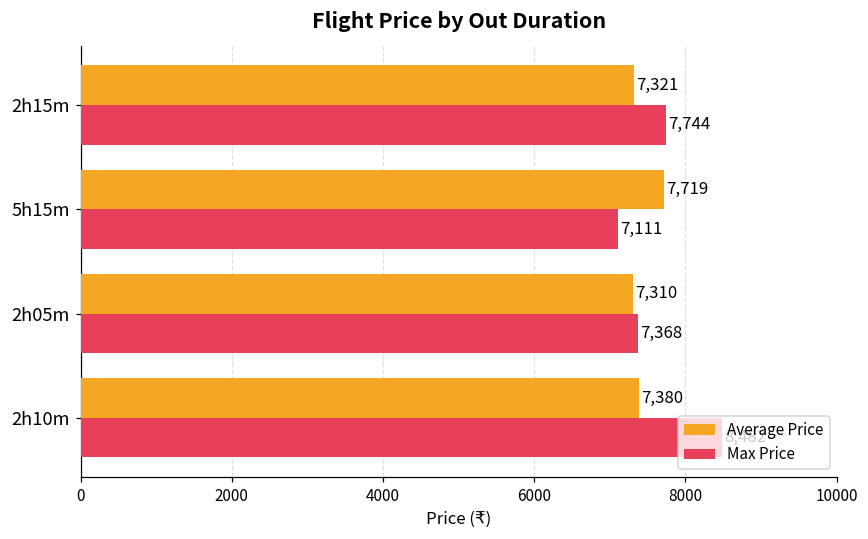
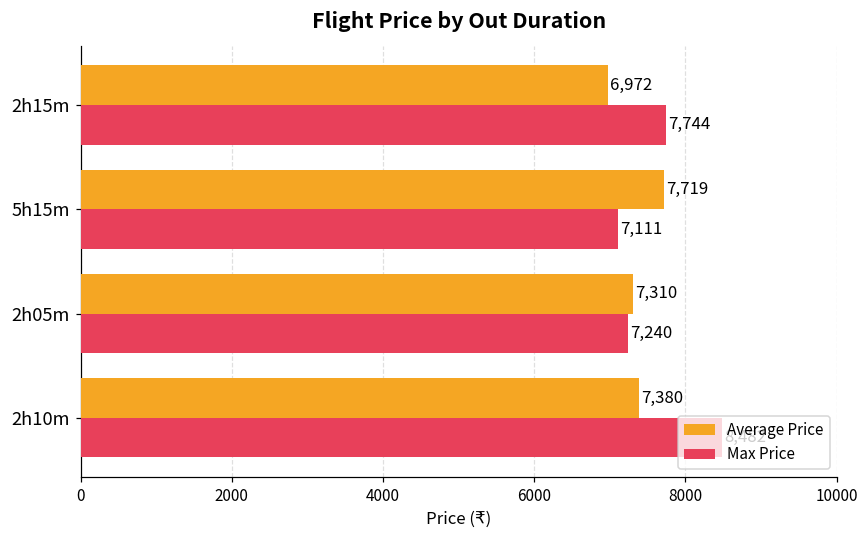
Average Price, 2h15m: 7,321 -> 6,972
Max Price, 2h05m: 7,368 -> 7,240
